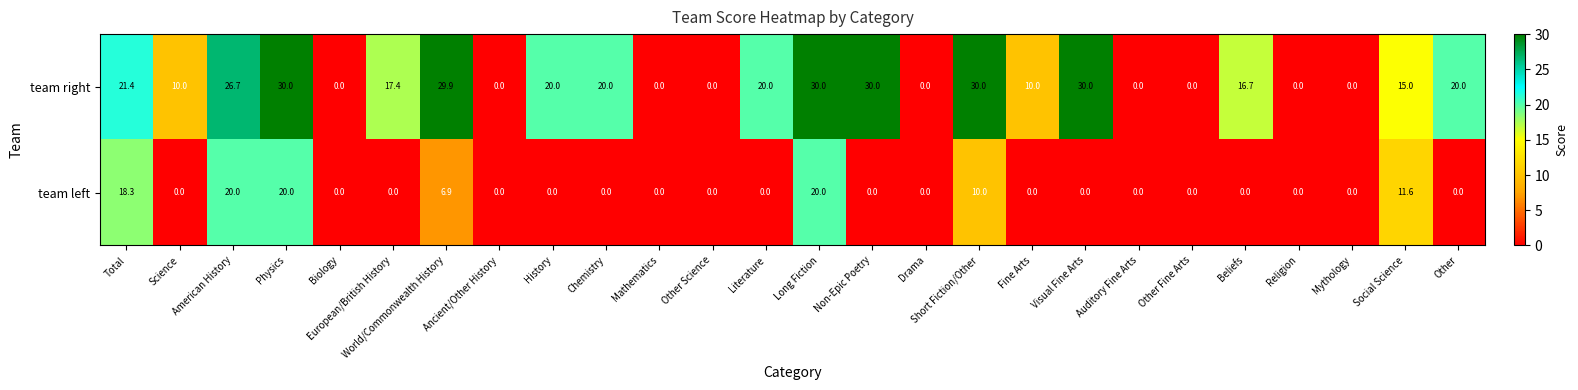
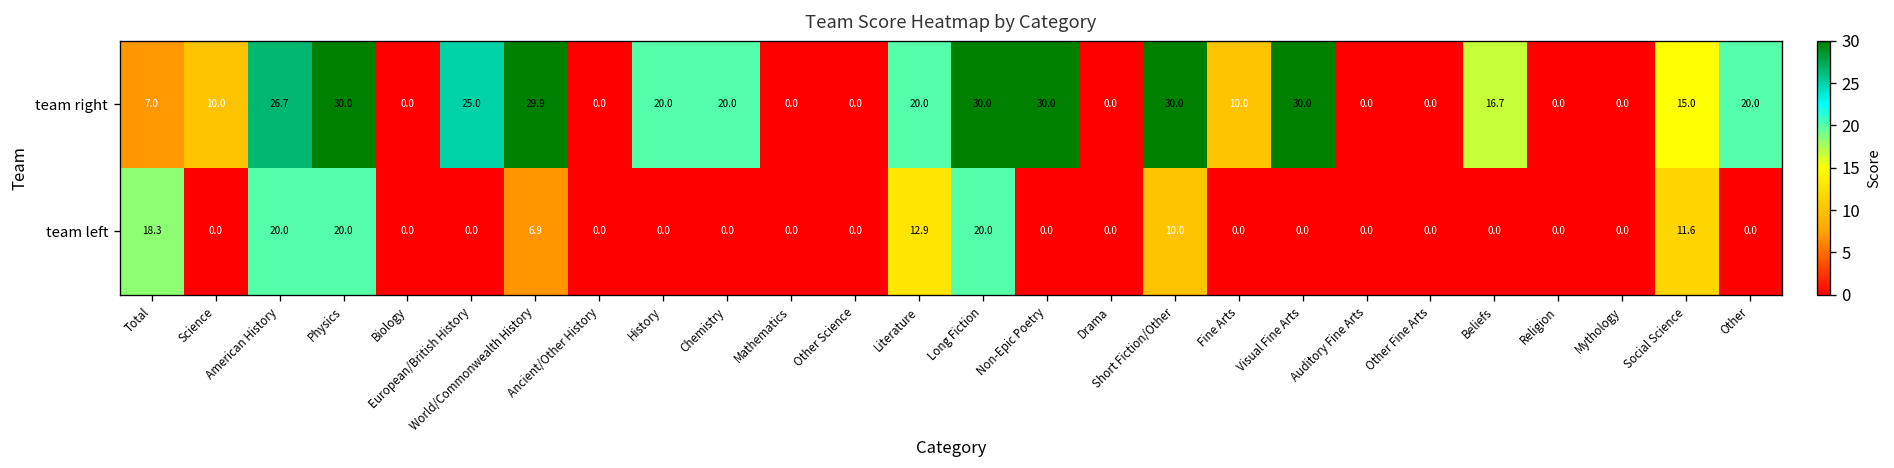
team right, Total: 21.4 -> 7.0
team right, European/British History: 17.4 -> 25.0
team left, Literature: 0.0 -> 12.9
